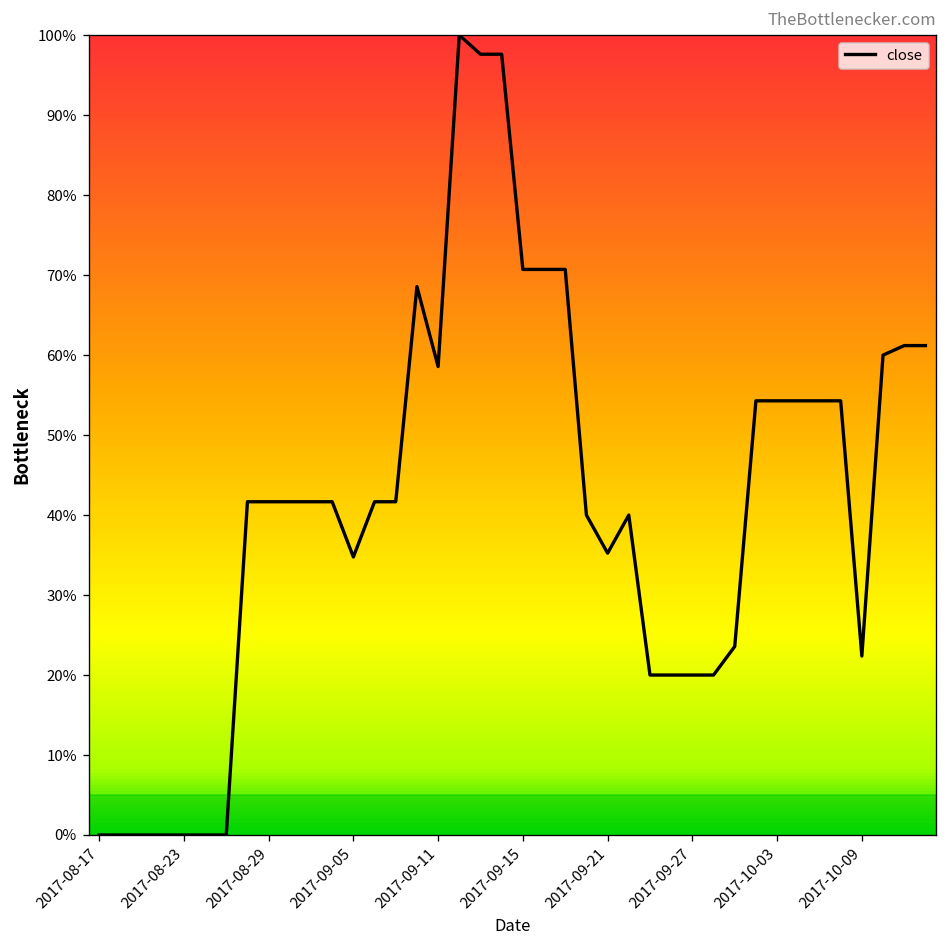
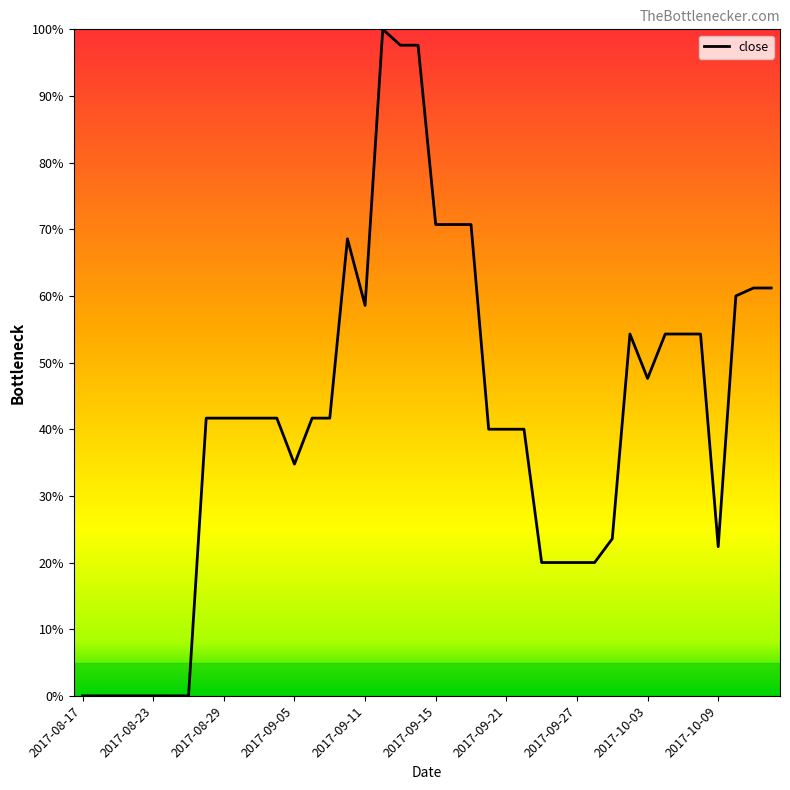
2017-09-21: 35% -> 40%
2017-10-03: 54% -> 48%
